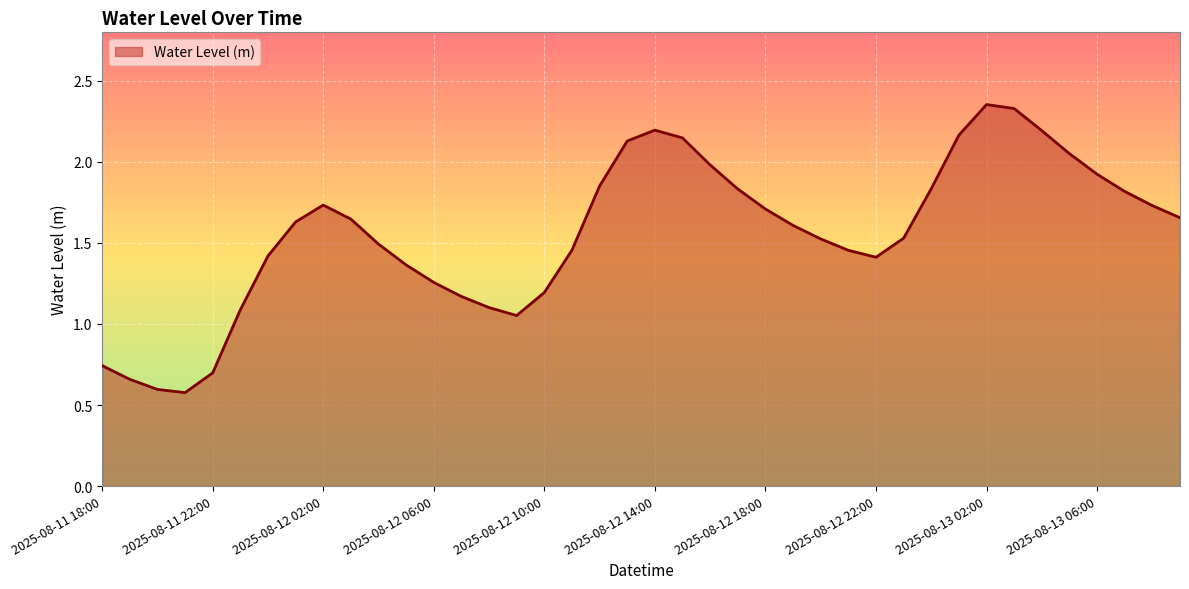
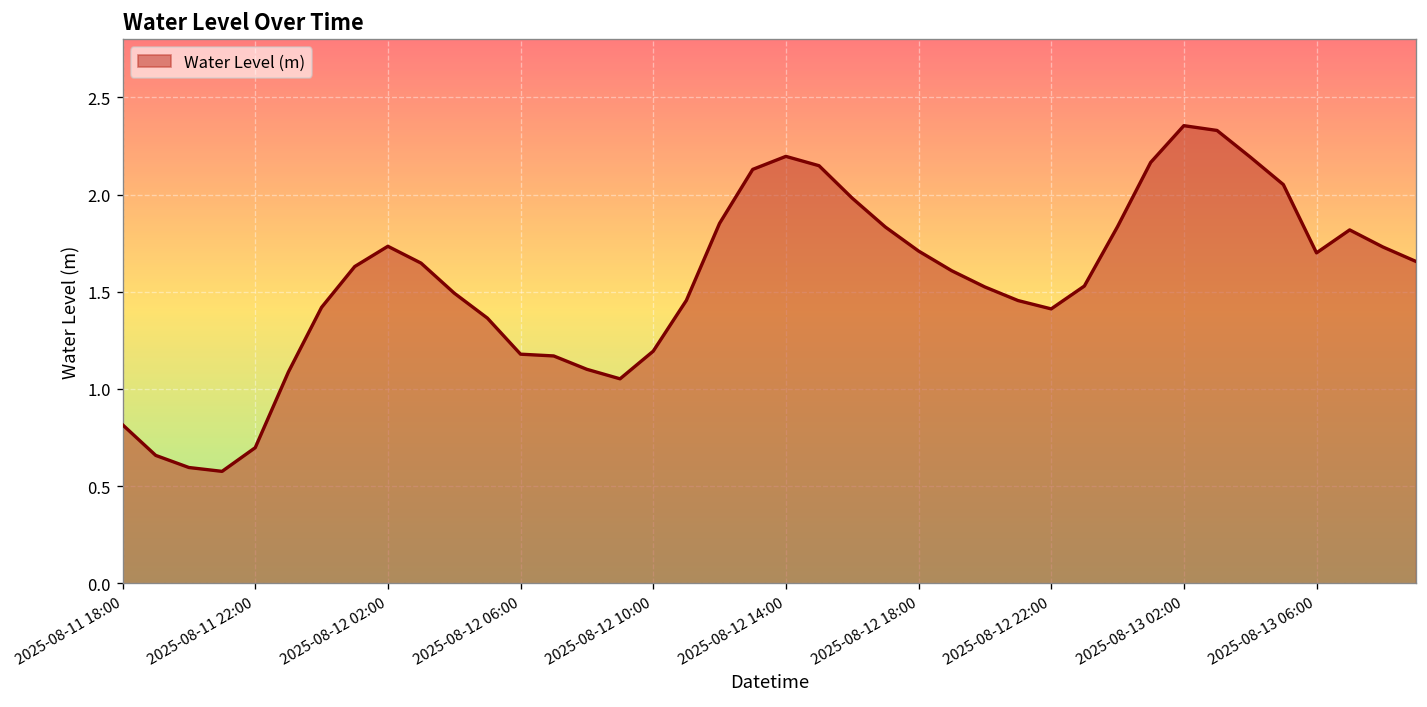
2025-08-11 18:00: 0.74 -> 0.82
2025-08-12 06:00: 1.26 -> 1.18
2025-08-13 06:00: 1.92 -> 1.70
